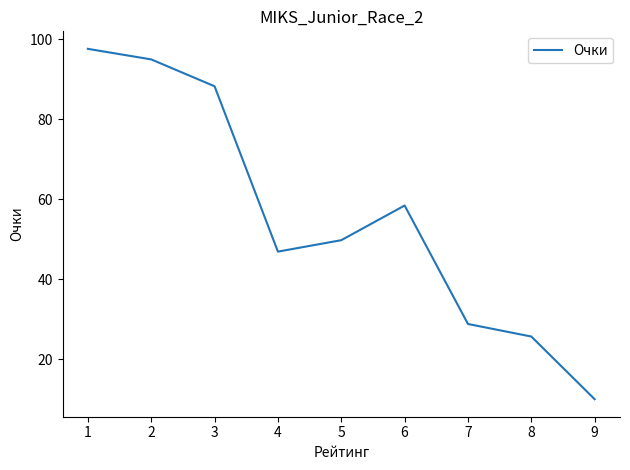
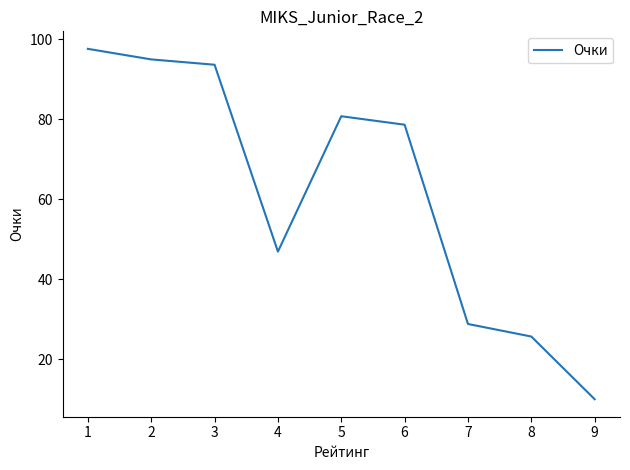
3: 88 -> 94
5: 50 -> 81
6: 58 -> 79
